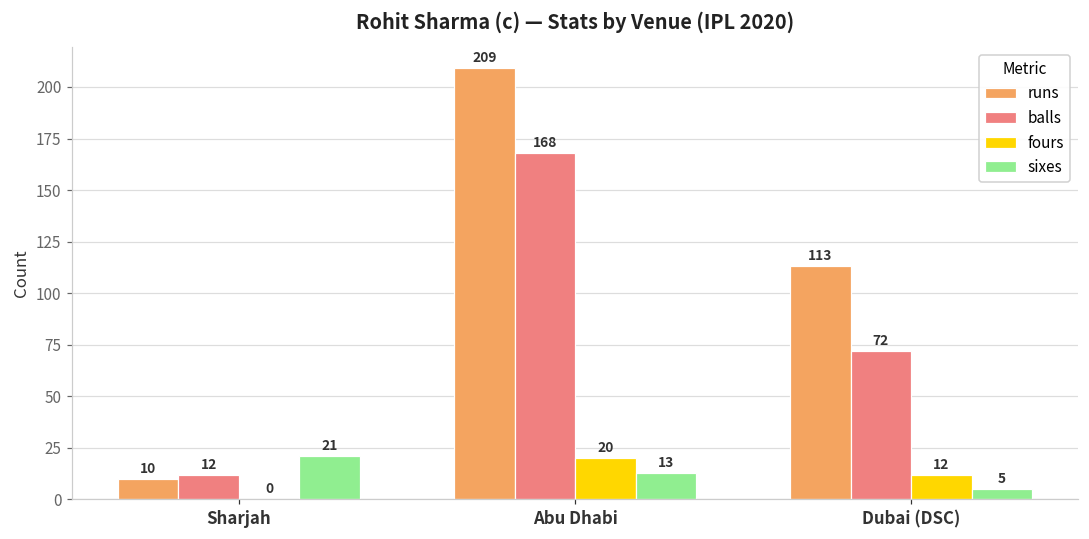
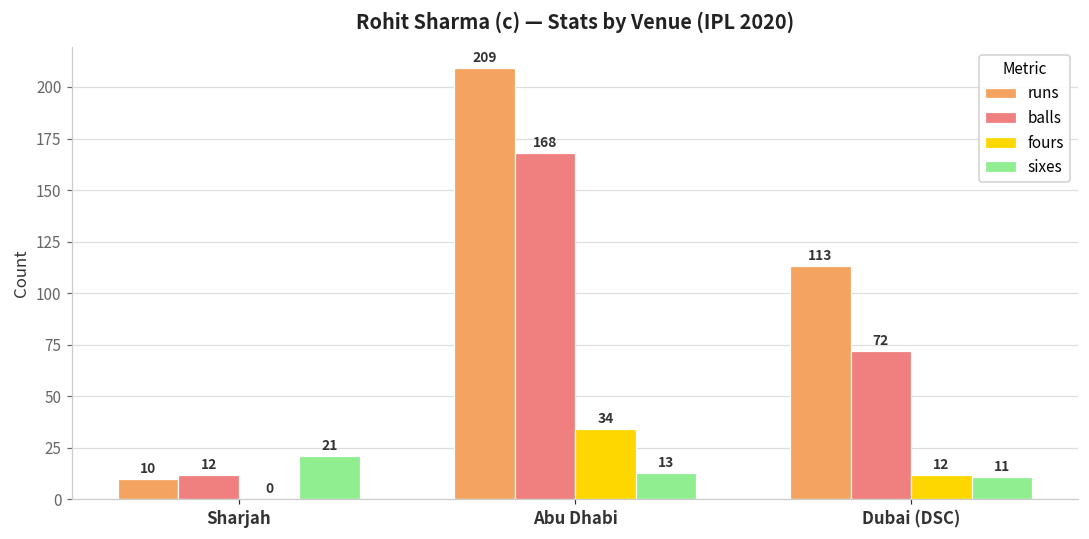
fours, Abu Dhabi: 20 -> 34
sixes, Dubai (DSC): 5 -> 11
